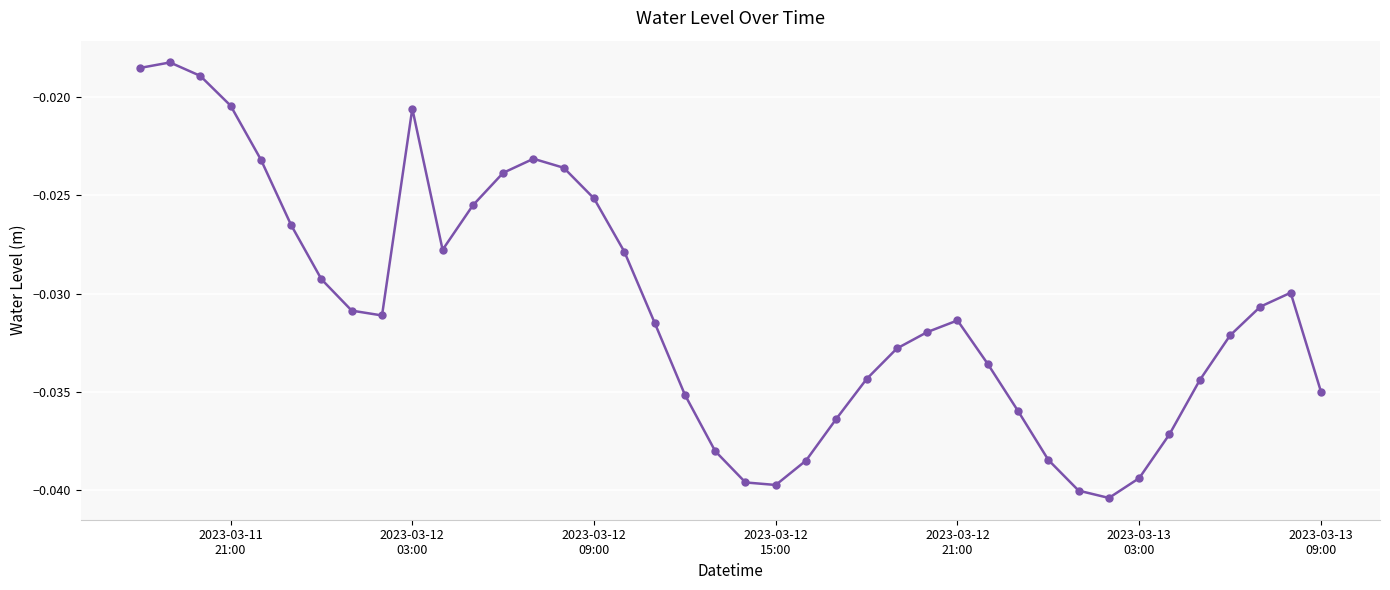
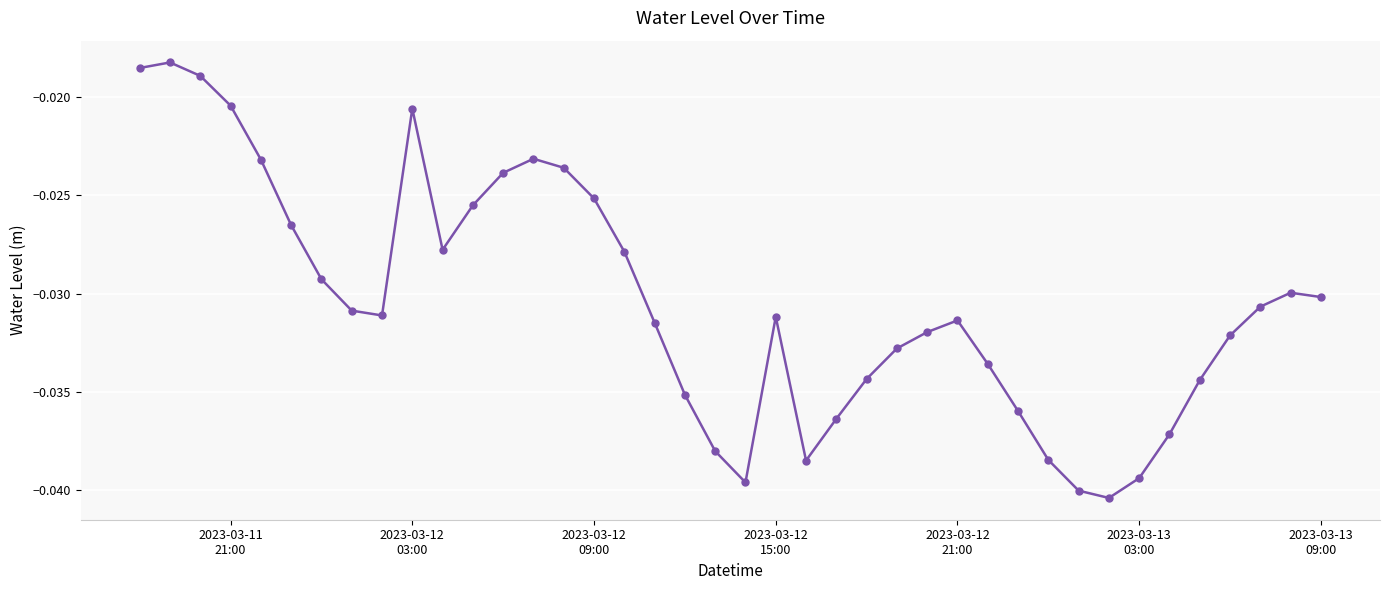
2023-03-12 15:00: -0.0398 -> -0.0312
2023-03-13 09:00: -0.0350 -> -0.0302
